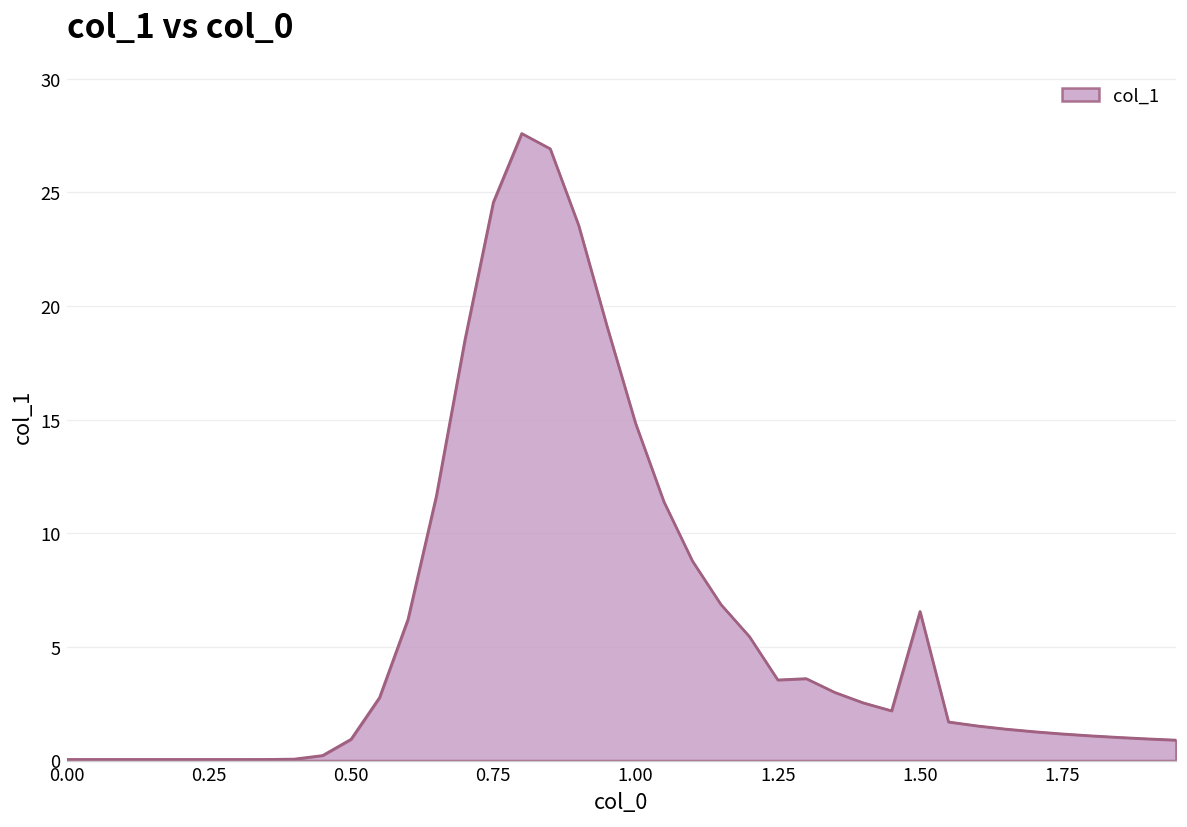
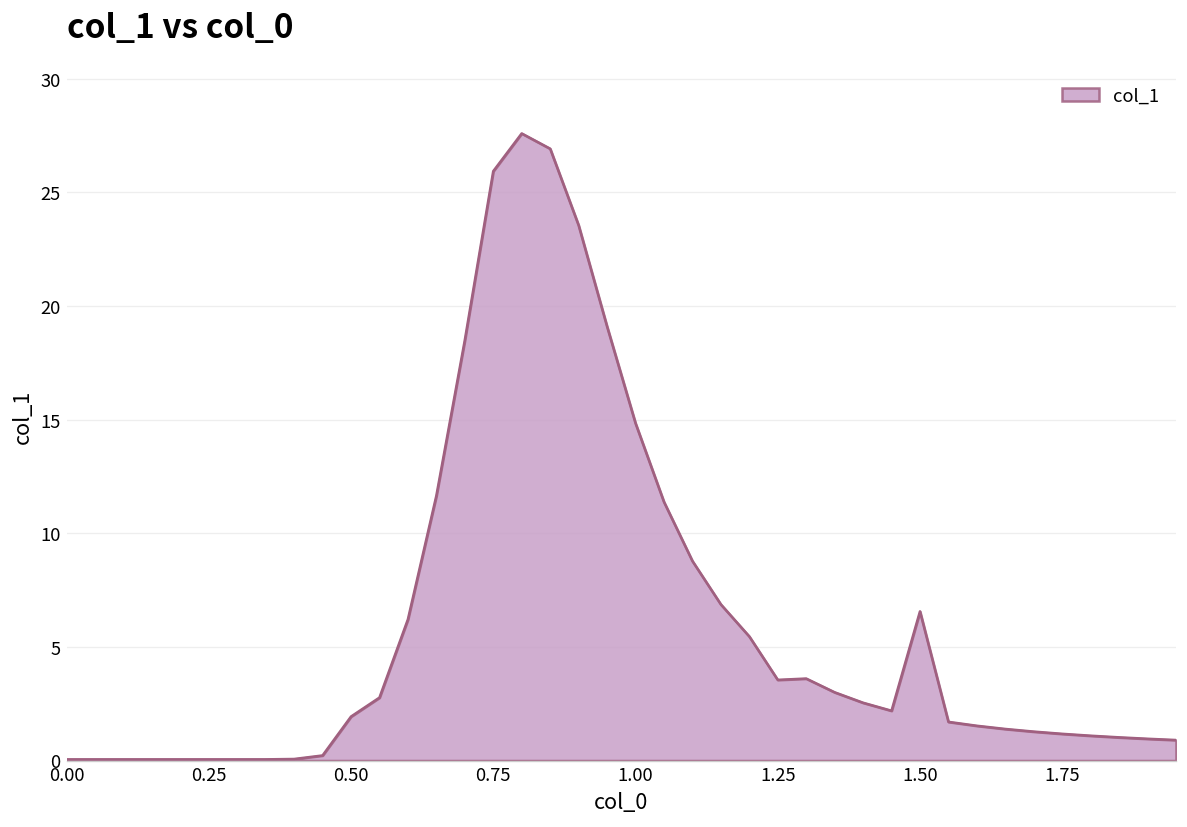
0.50: 0.9 -> 1.9
0.75: 24.6 -> 25.9
